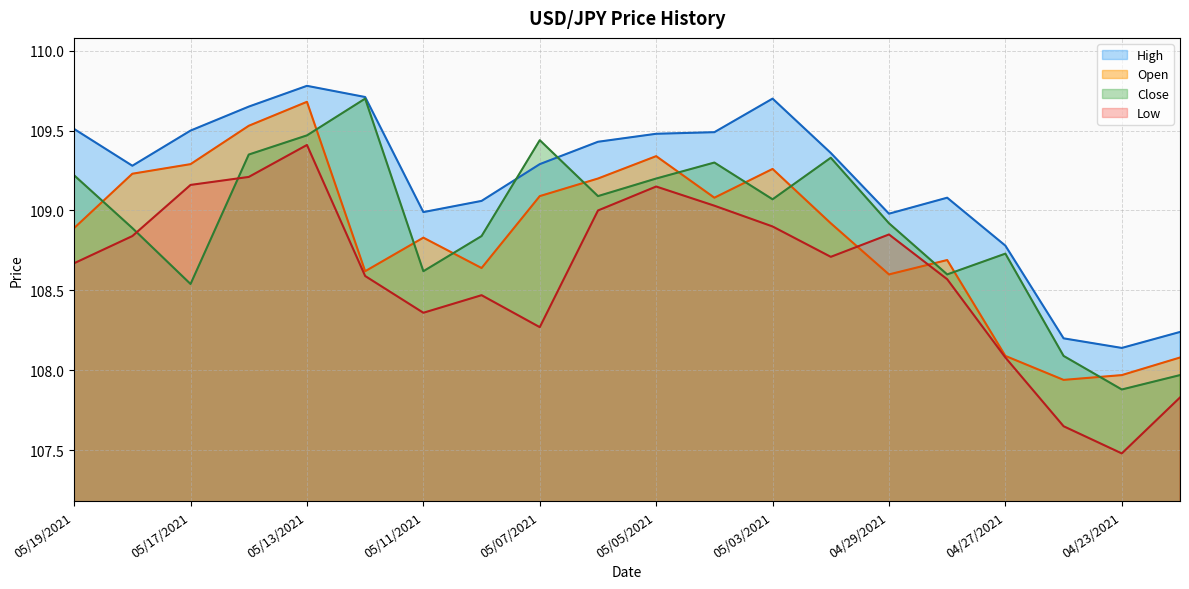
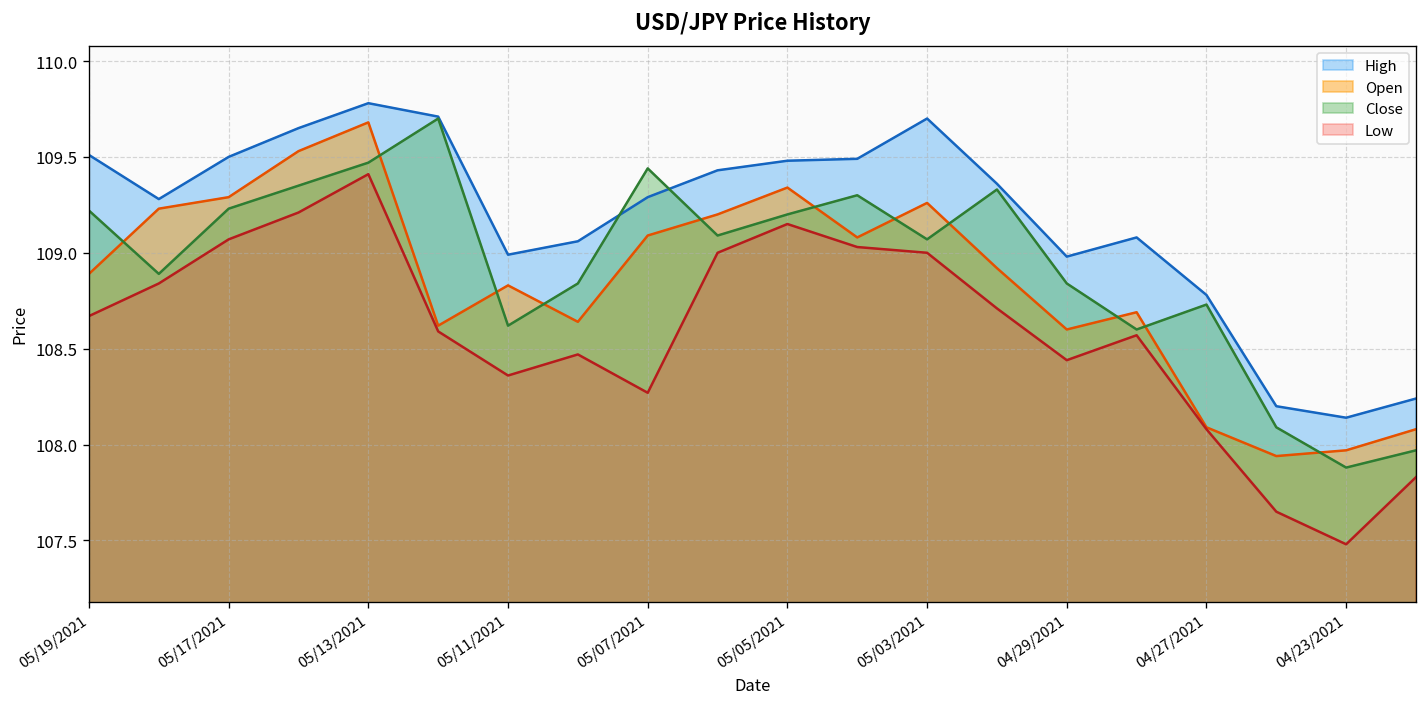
Close, 05/17/2021: 108.54 -> 109.23
Low, 05/17/2021: 109.16 -> 109.07
Low, 05/03/2021: 108.9 -> 109.0
Close, 04/29/2021: 108.92 -> 108.84
Low, 04/29/2021: 108.85 -> 108.44
